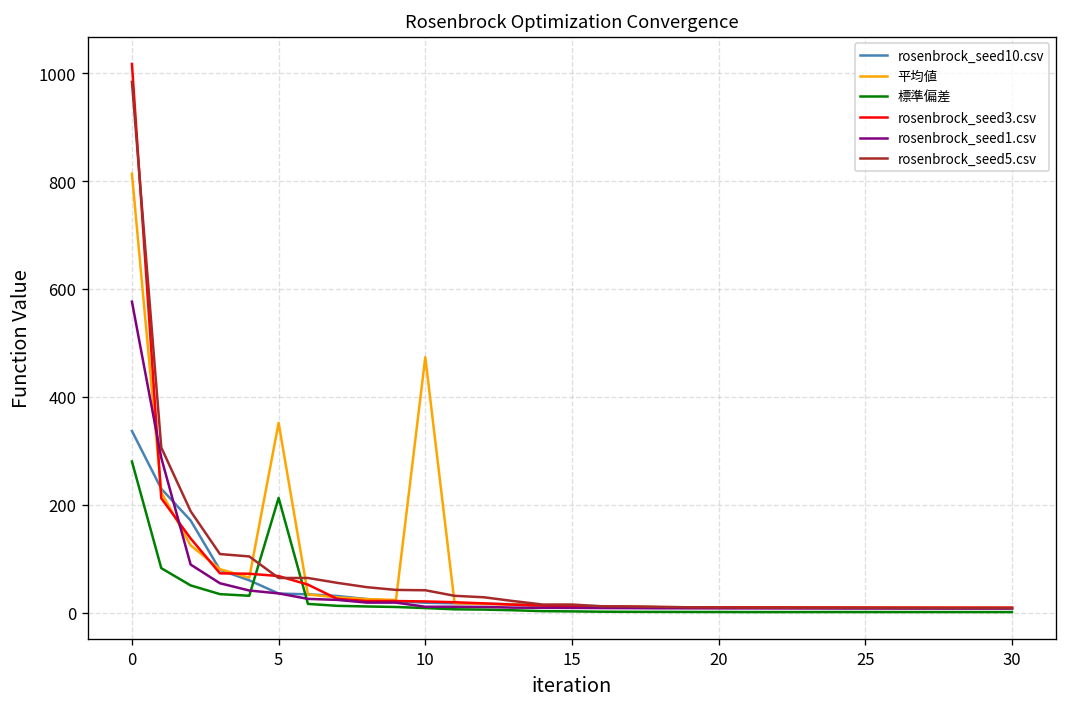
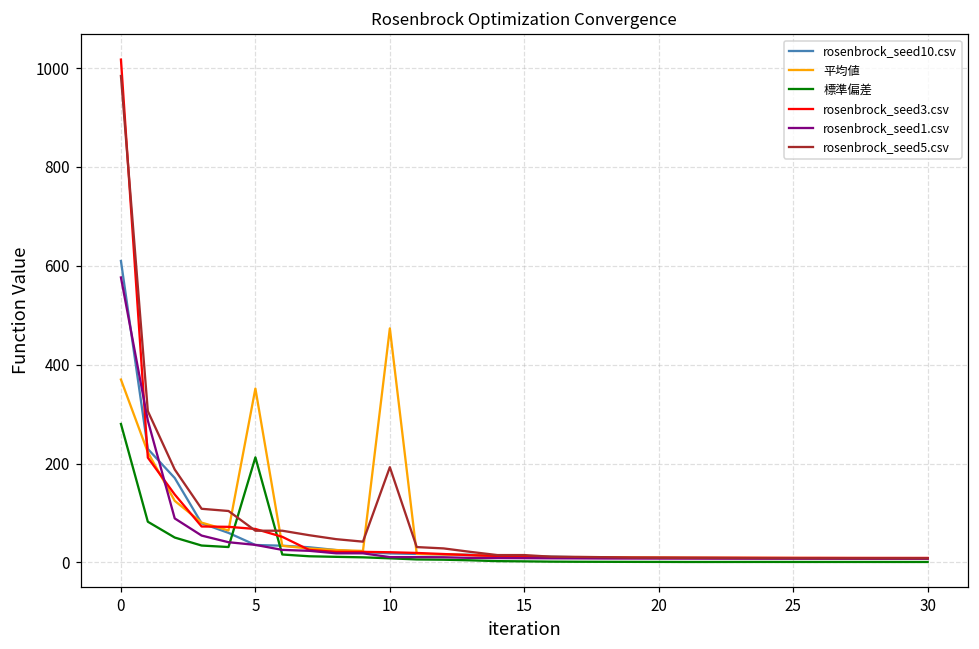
rosenbrock_seed10.csv, 0: 340 -> 610
平均値, 0: 810 -> 370
rosenbrock_seed5.csv, 10: 40 -> 190
